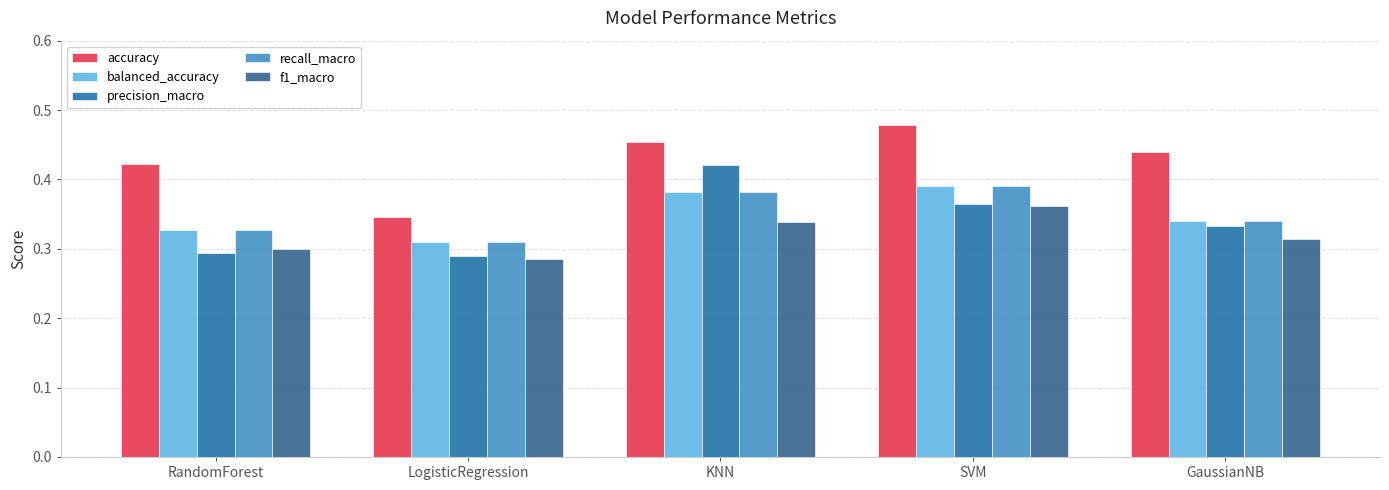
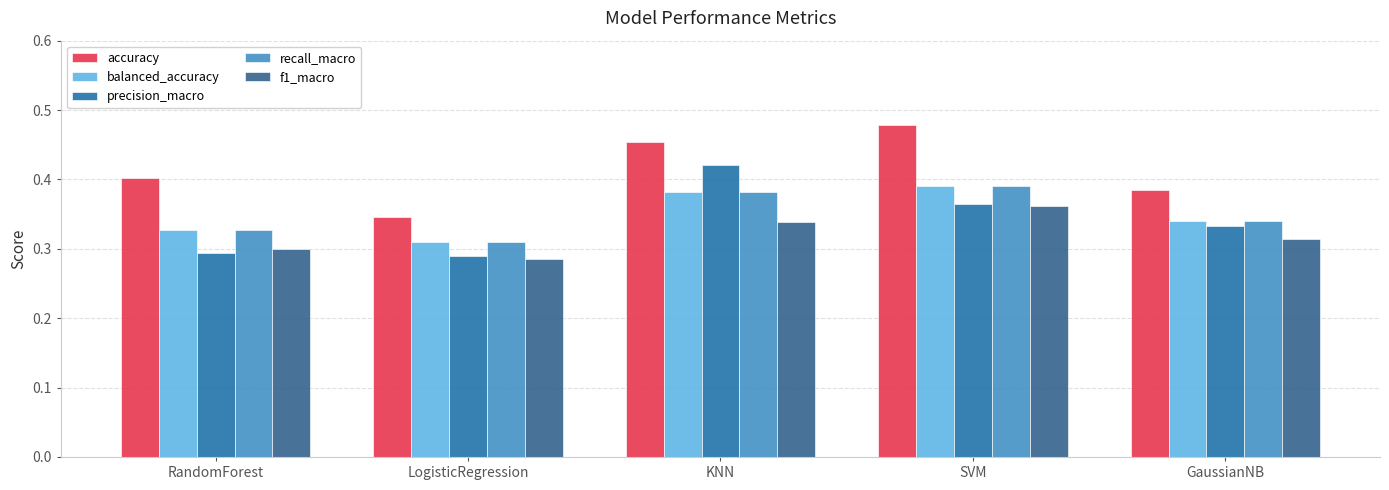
accuracy, RandomForest: 0.42 -> 0.40
accuracy, GaussianNB: 0.44 -> 0.39
